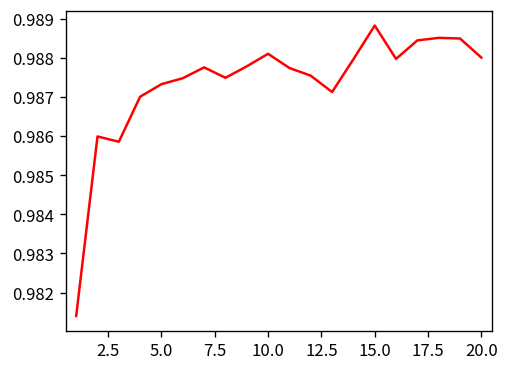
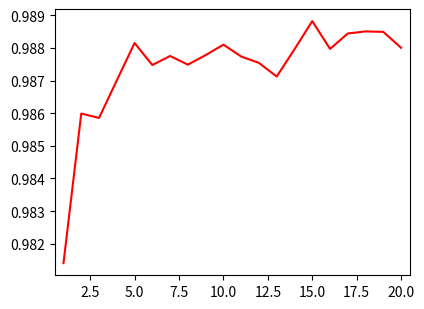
5.0: 0.9873 -> 0.9881
